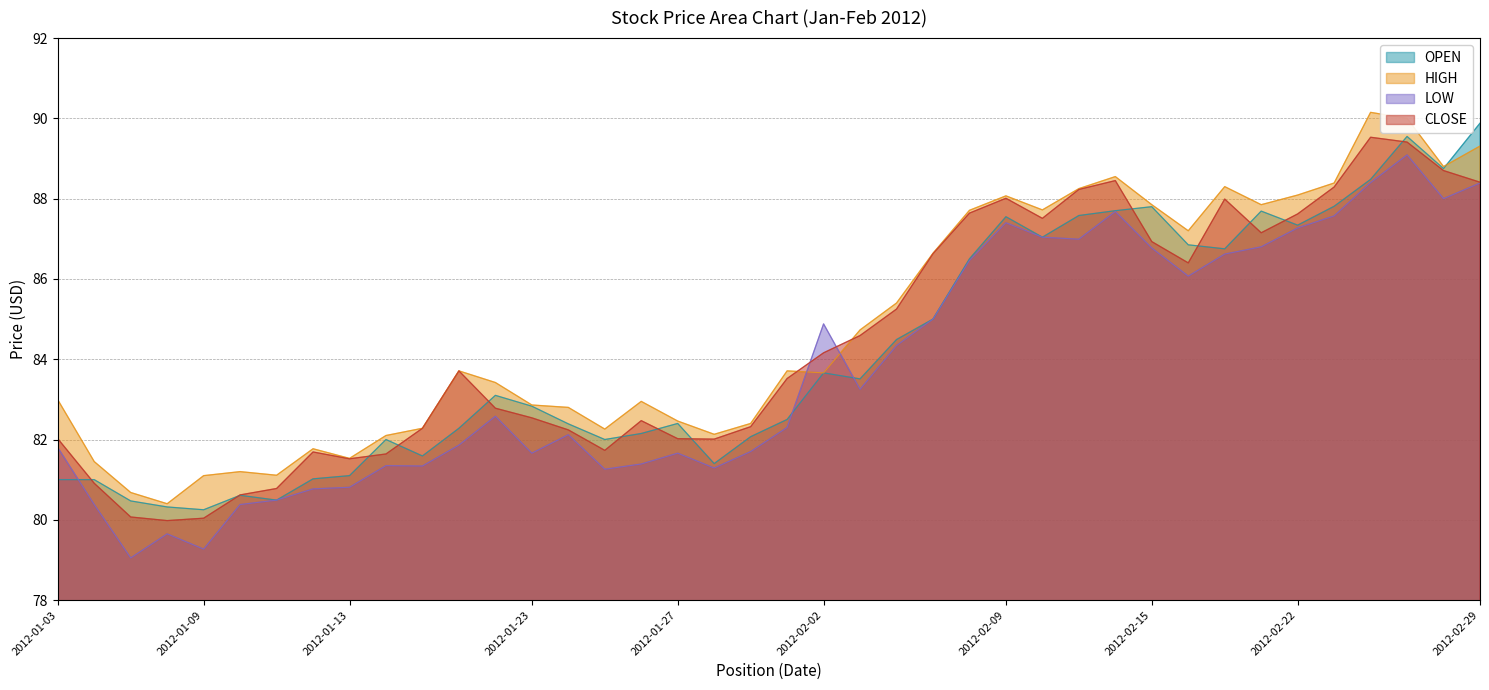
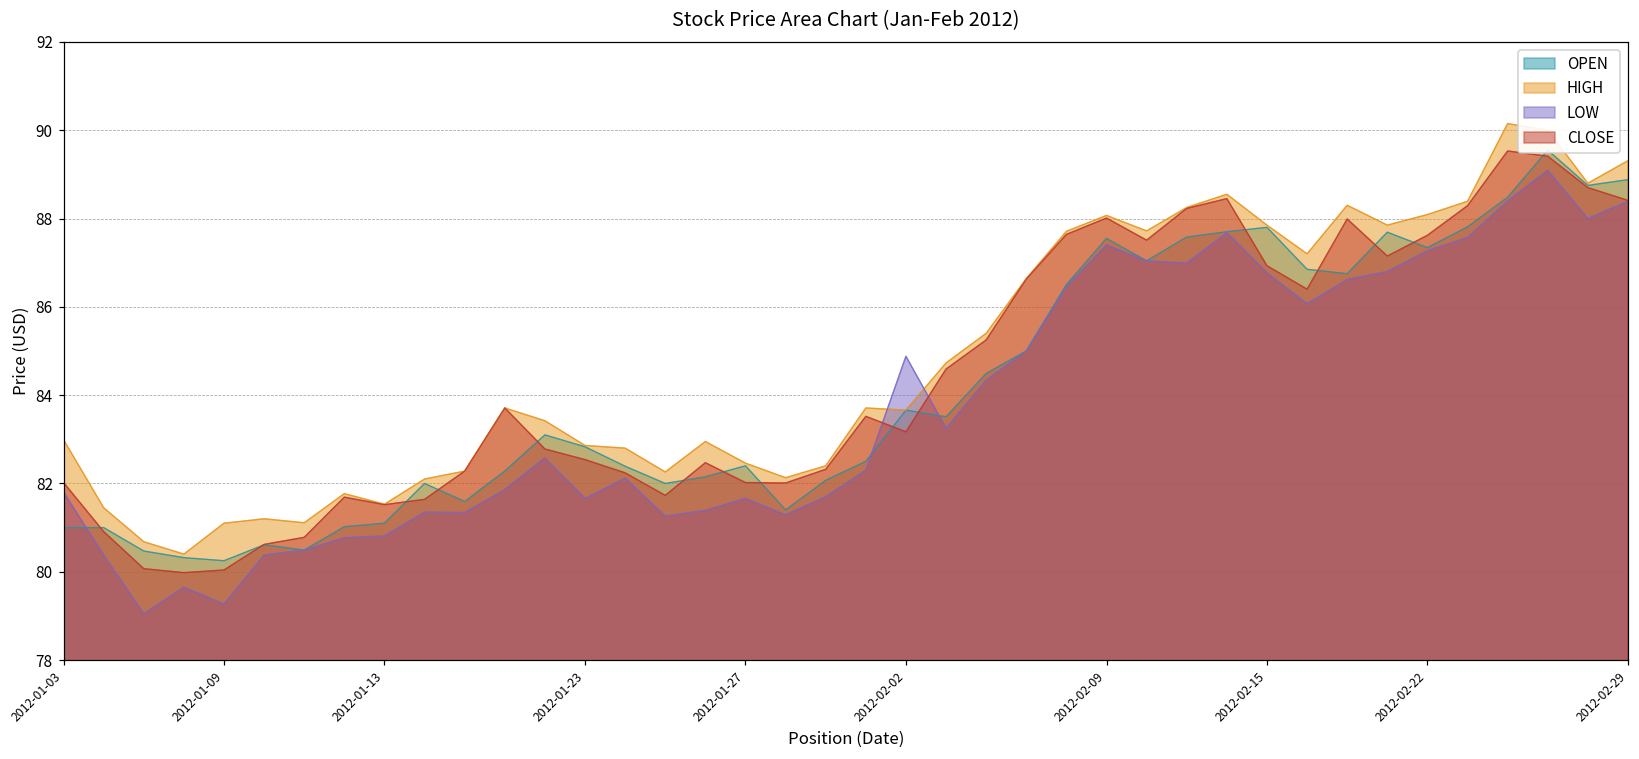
CLOSE, 2012-02-02: 84.2 -> 83.2
OPEN, 2012-02-29: 89.9 -> 88.9
